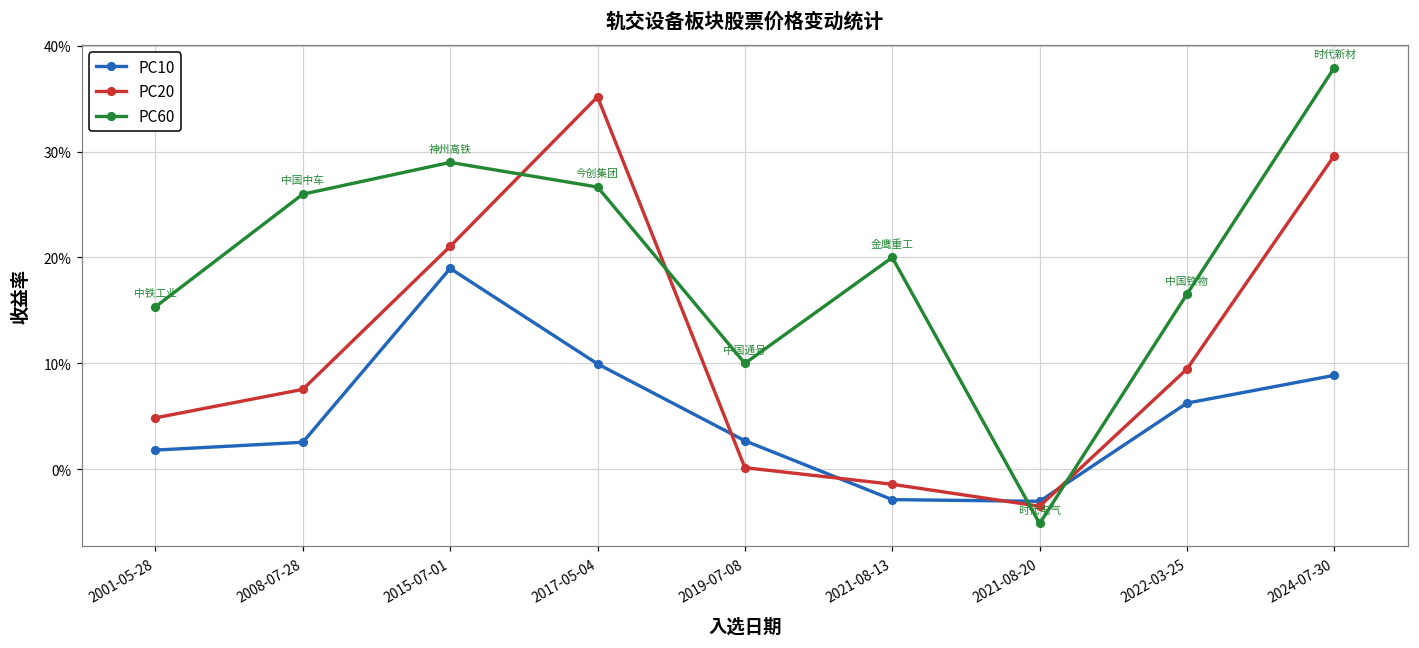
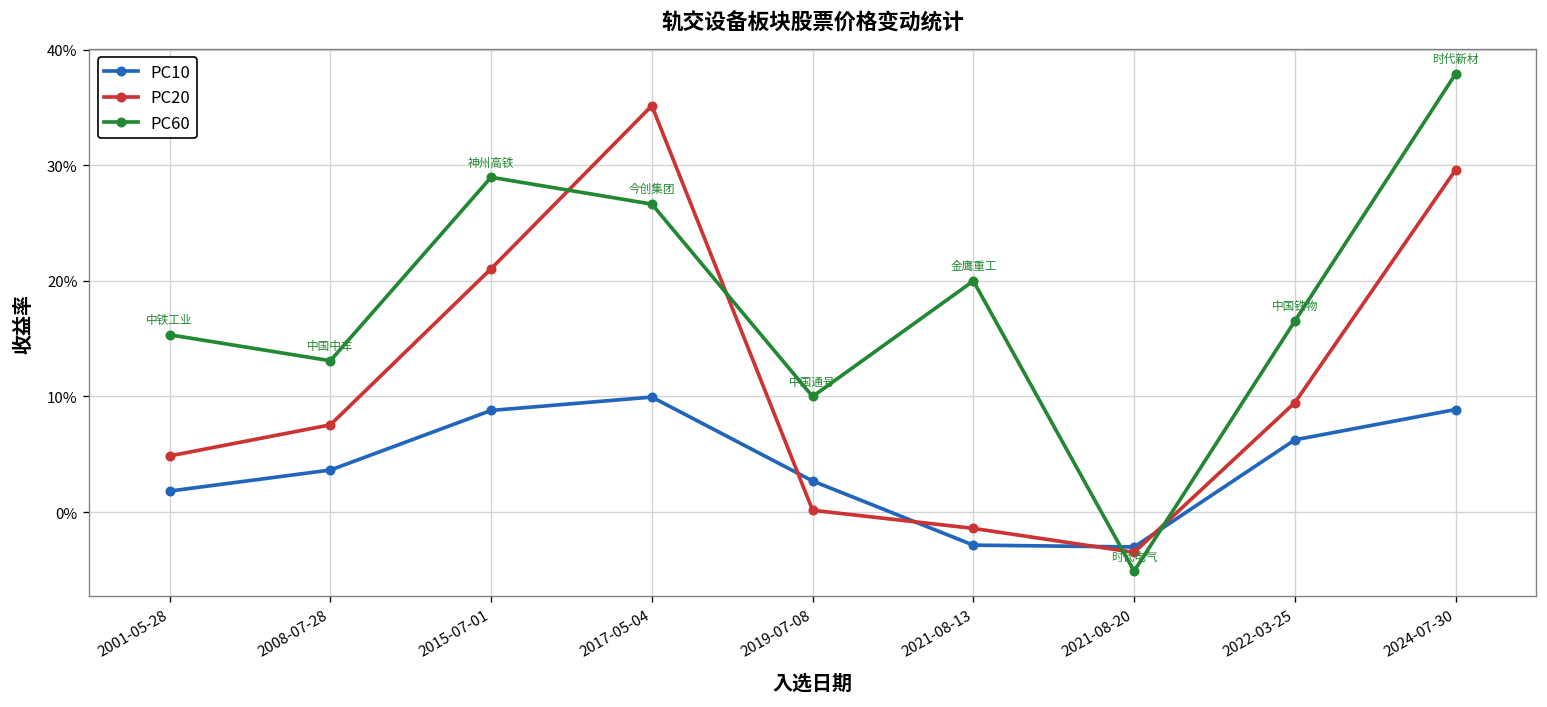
PC10, 2008-07-28: 3% -> 4%
PC60, 2008-07-28: 26% -> 13%
PC10, 2015-07-01: 19% -> 9%
